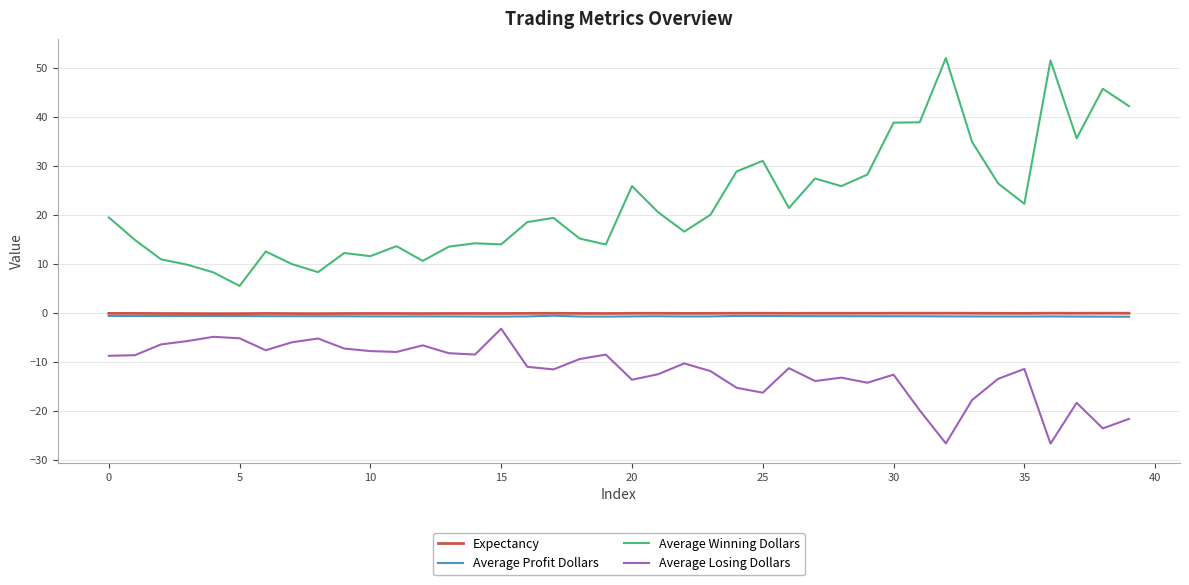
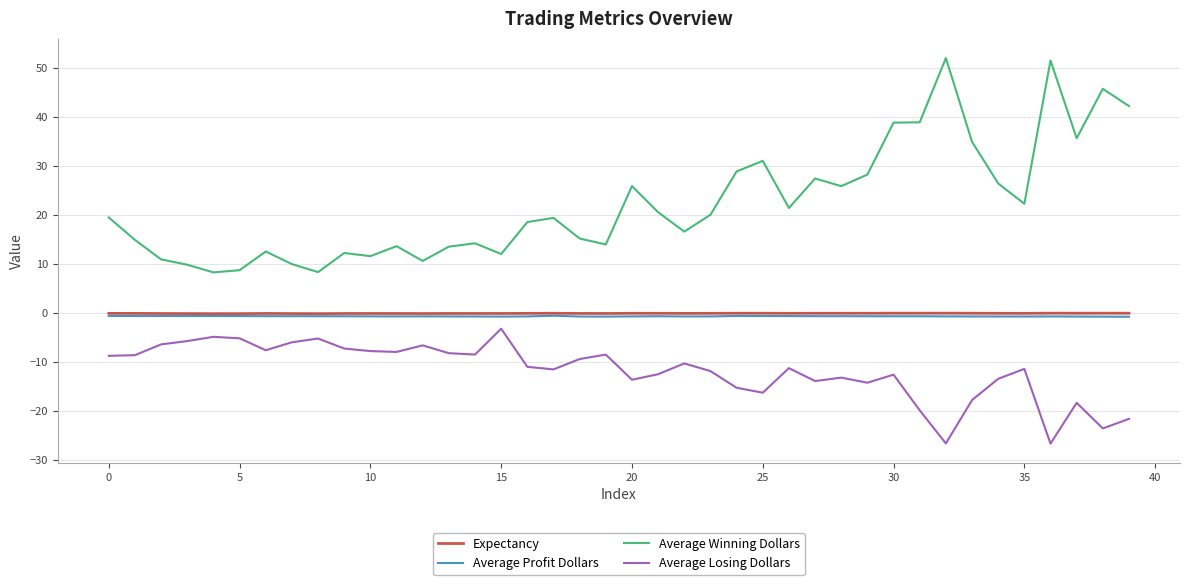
Average Winning Dollars, 5: 6 -> 9
Average Winning Dollars, 15: 14 -> 12
